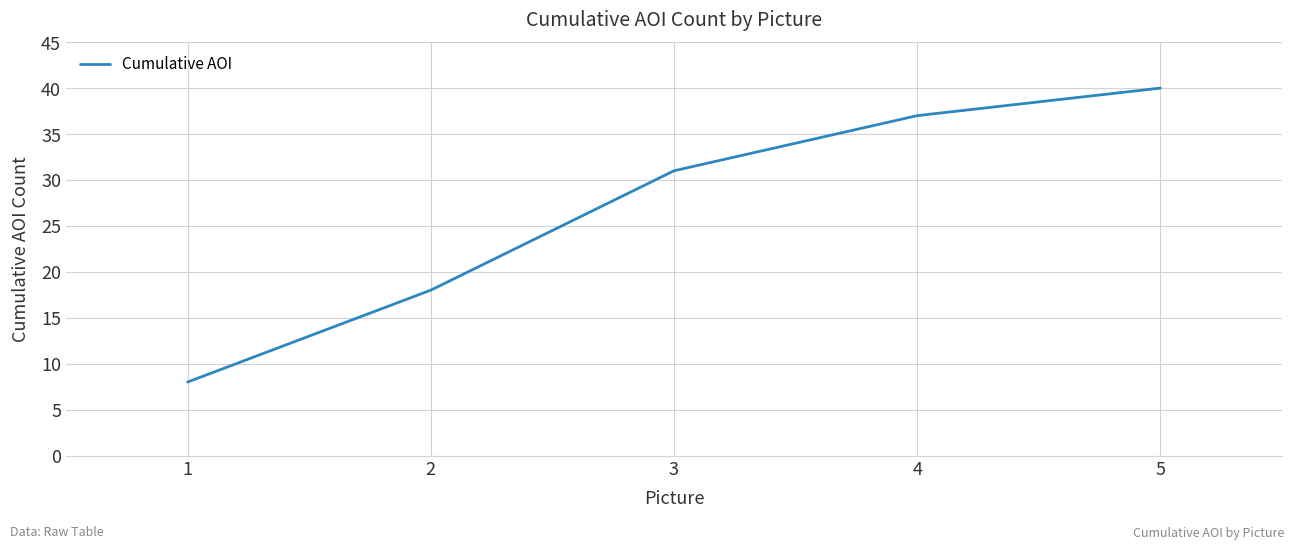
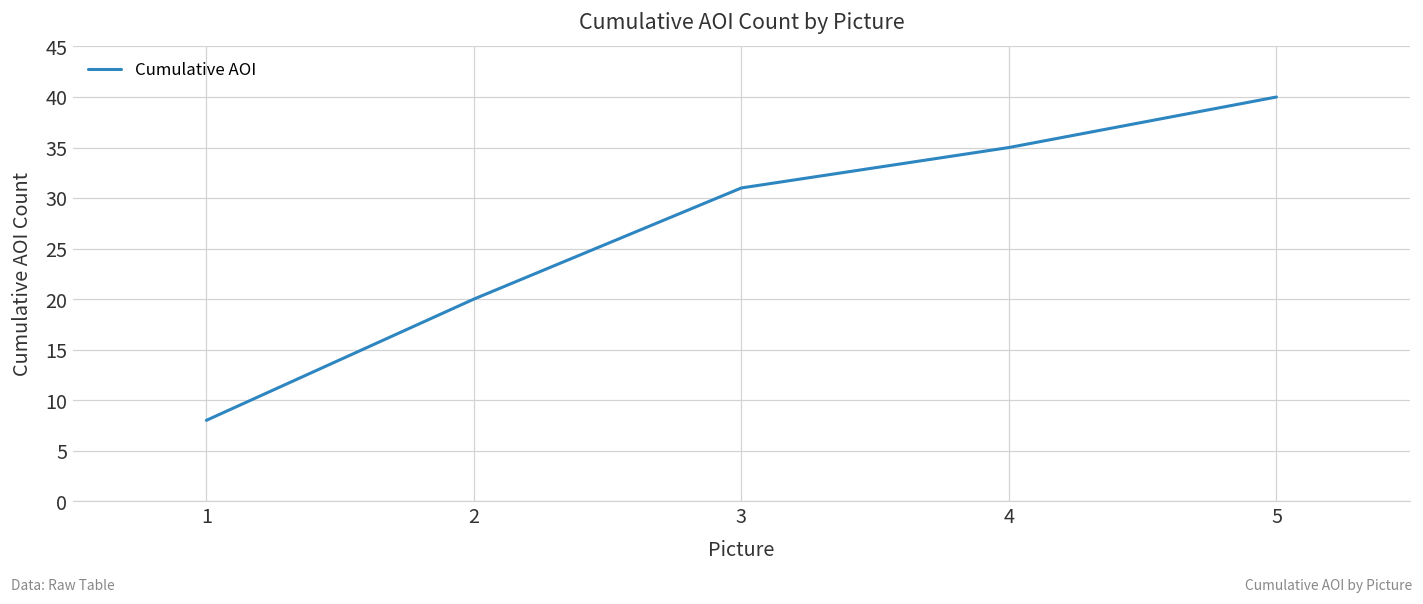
2: 18 -> 20
4: 37 -> 35
